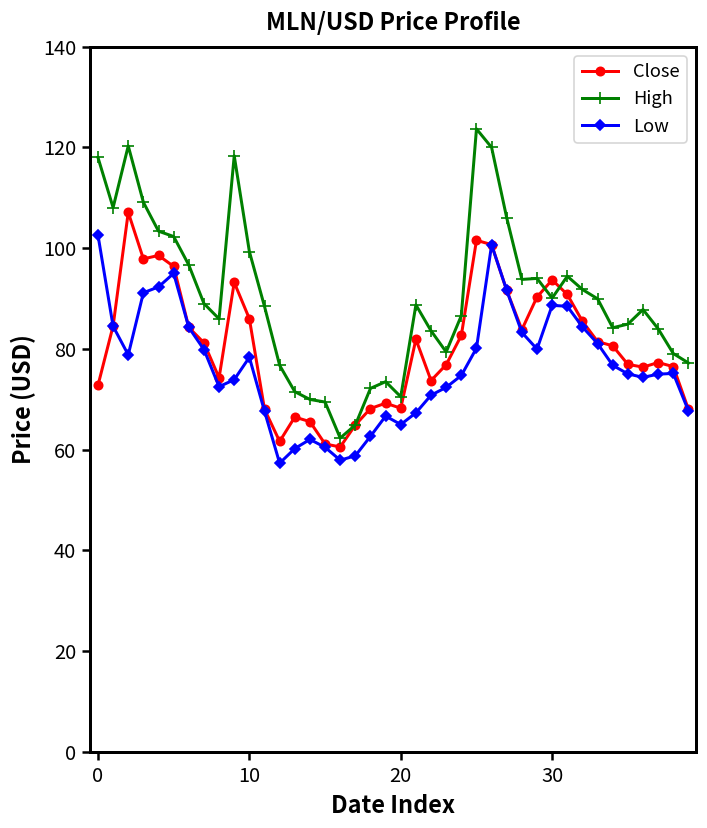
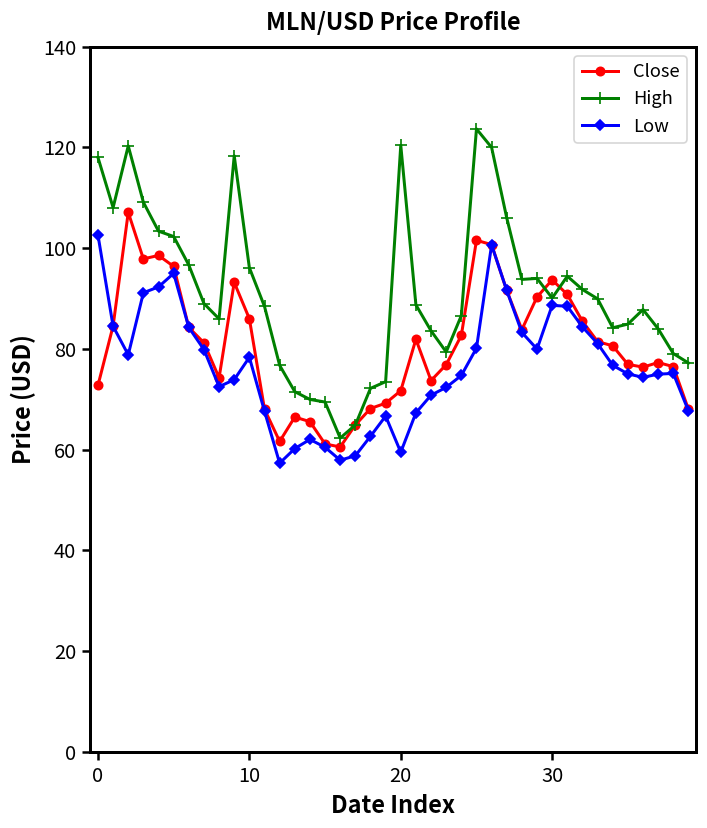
High, 10: 99 -> 96
Close, 20: 68 -> 72
High, 20: 71 -> 120
Low, 20: 65 -> 60
